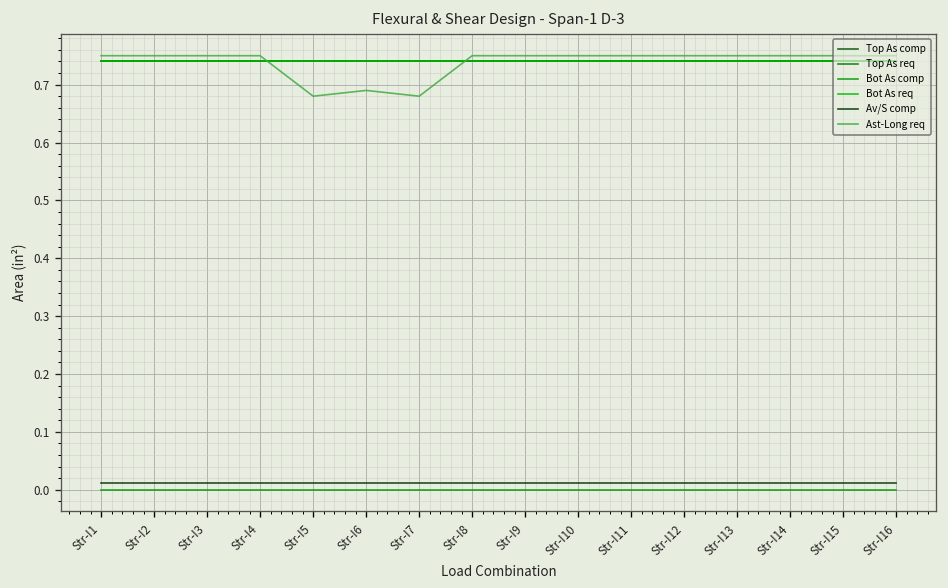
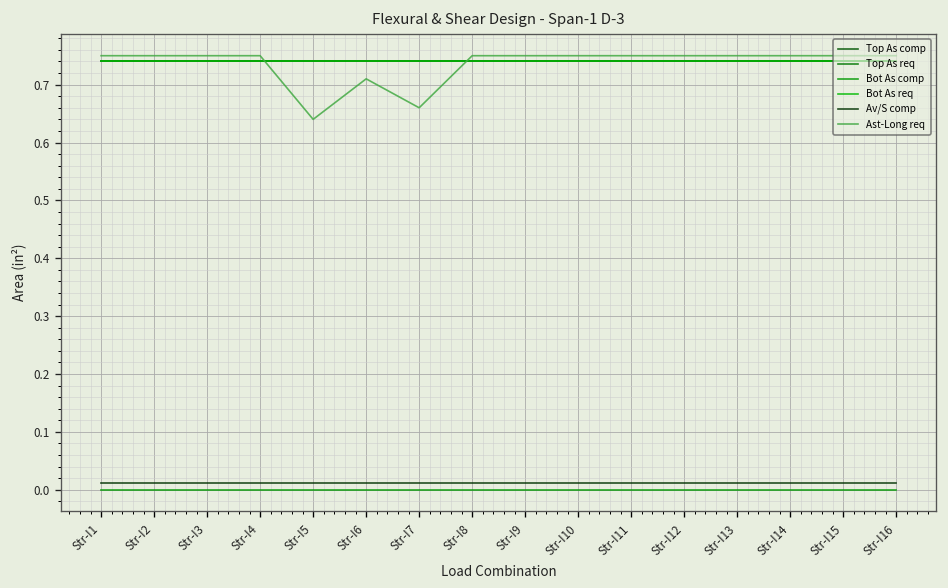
Ast-Long req, Str-I5: 0.68 -> 0.64
Ast-Long req, Str-I6: 0.69 -> 0.71
Ast-Long req, Str-I7: 0.68 -> 0.66
